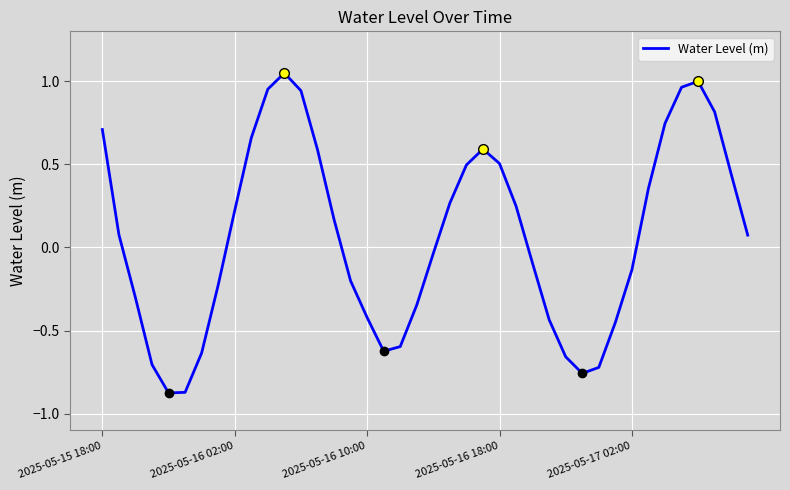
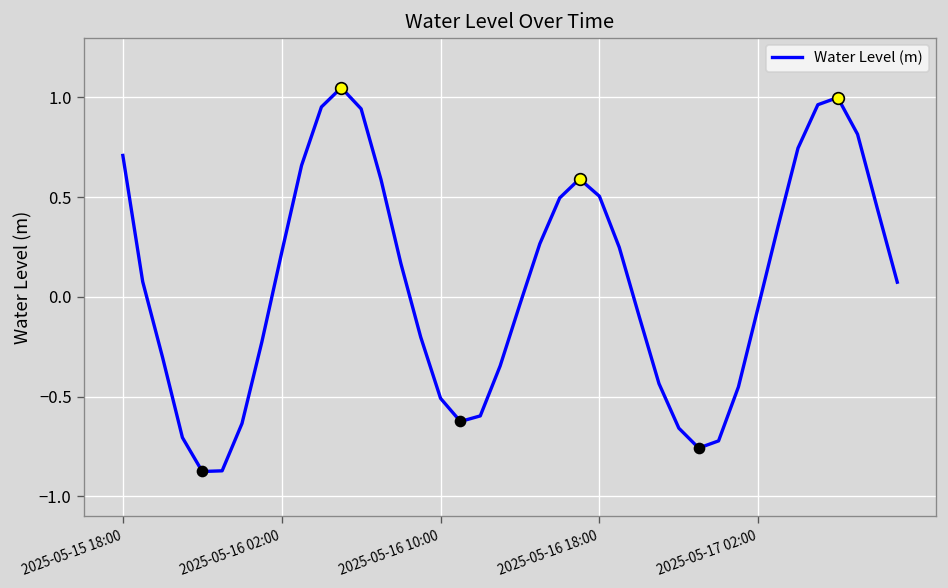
Water Level (m), 2025-05-16 10:00: -0.42 -> -0.51
Water Level (m), 2025-05-17 02:00: -0.13 -> -0.05
